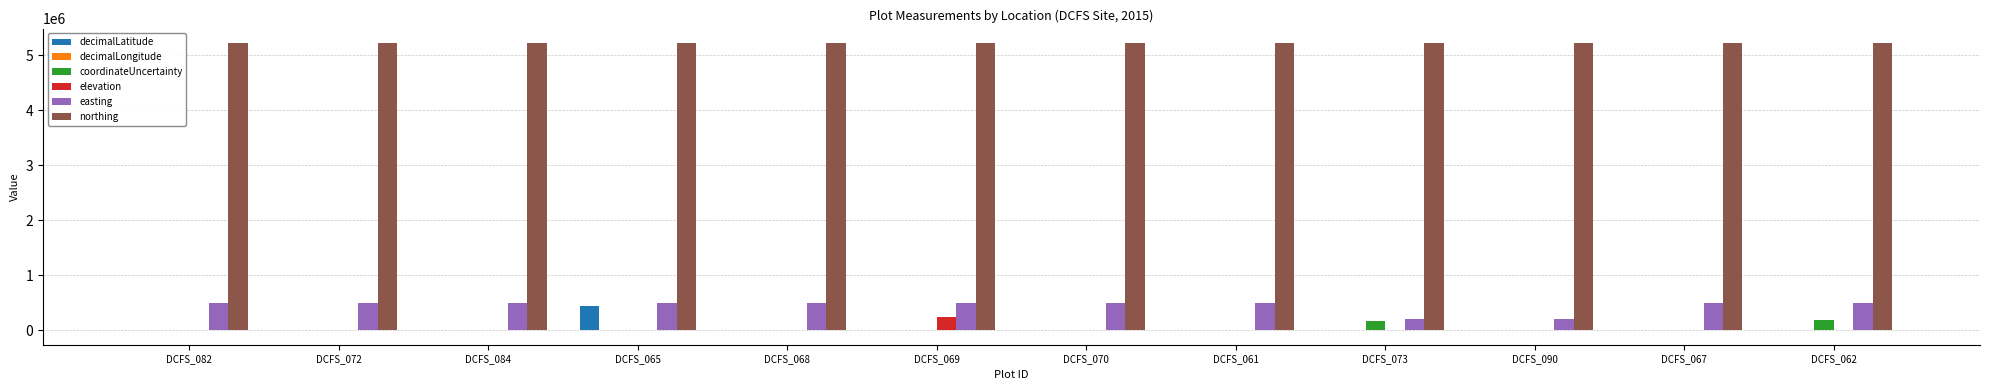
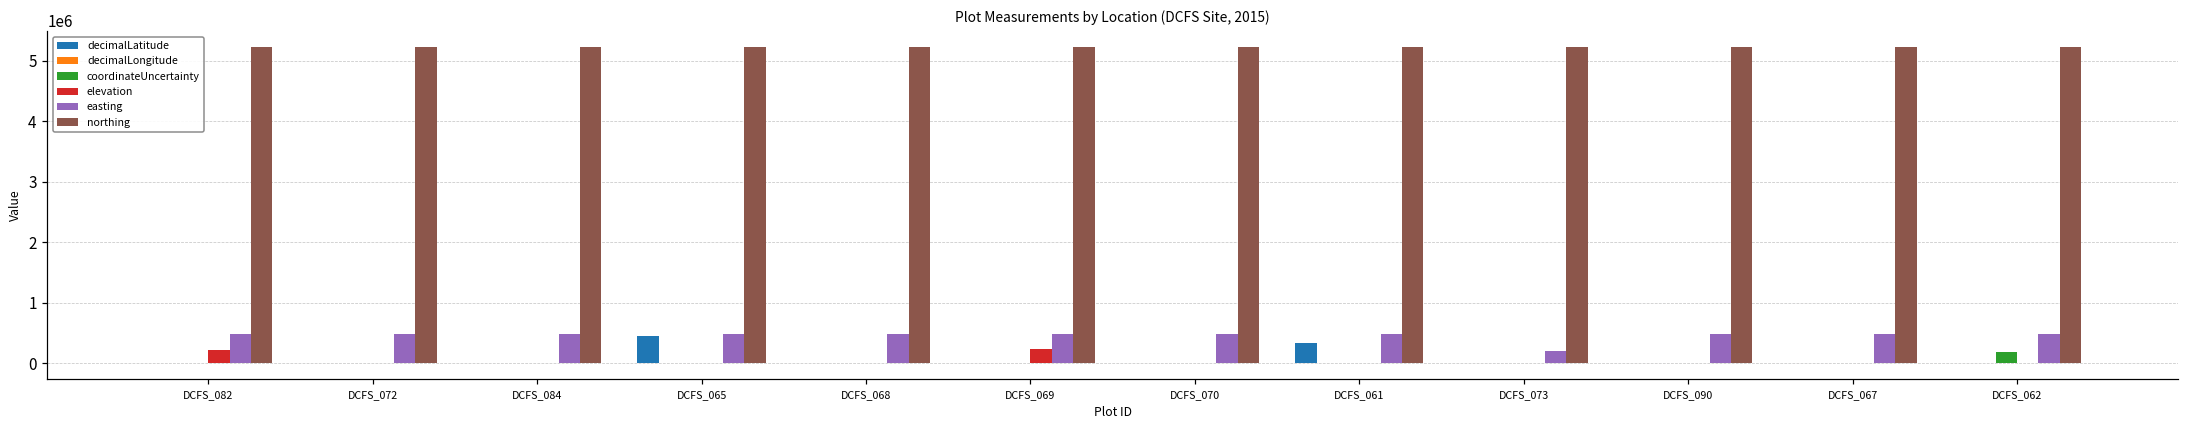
elevation, DCFS_082: 0 -> 200000
decimalLatitude, DCFS_061: 0 -> 300000
coordinateUncertainty, DCFS_073: 200000 -> 0
easting, DCFS_090: 200000 -> 500000
